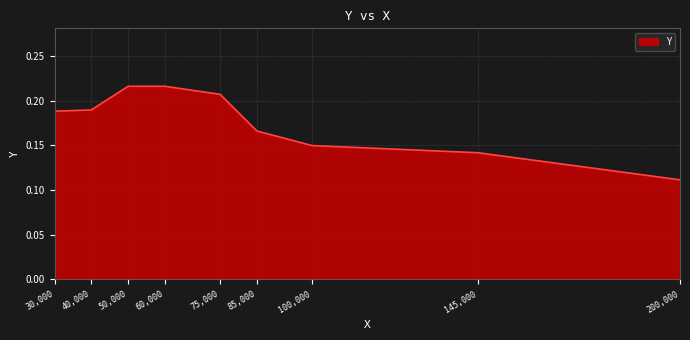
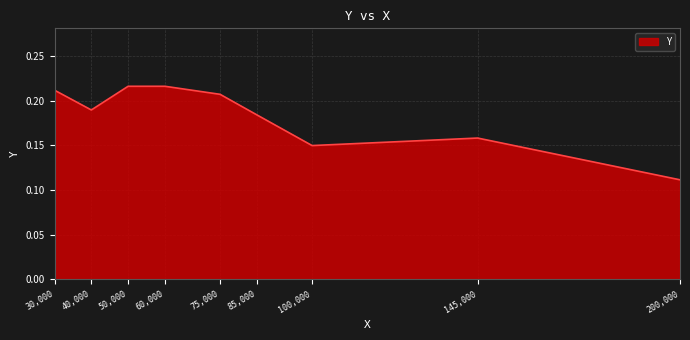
30,000: 0.19 -> 0.21
85,000: 0.17 -> 0.18
145,000: 0.14 -> 0.16
